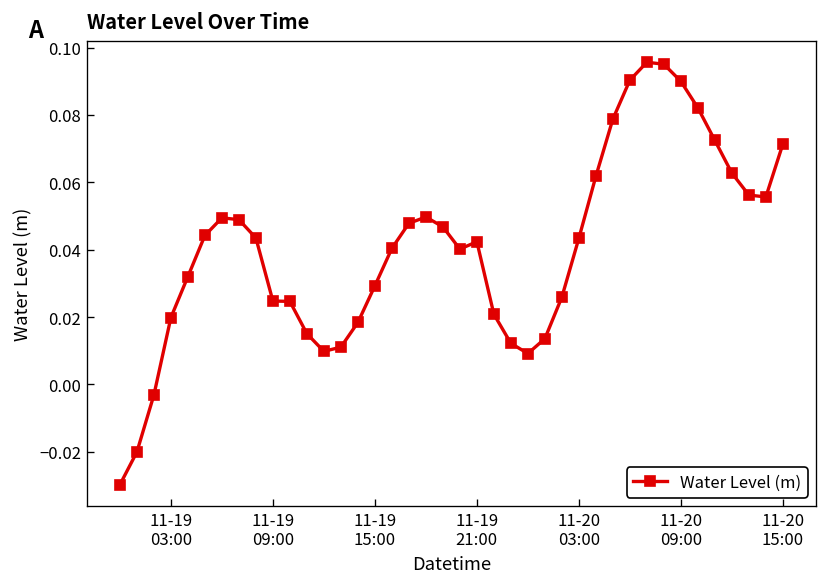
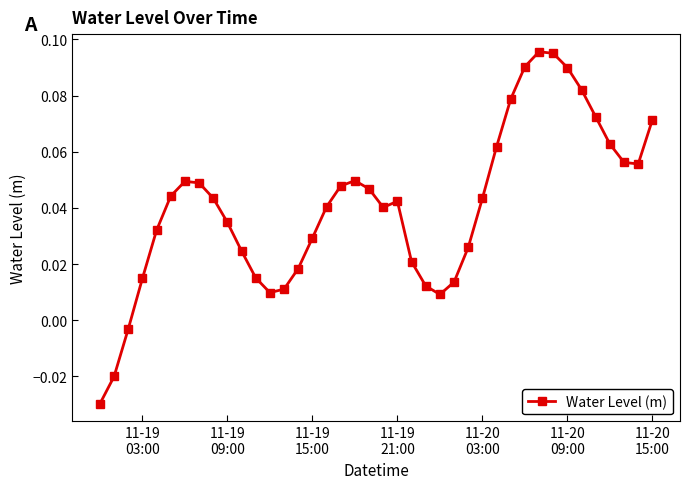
11-19 03:00: 0.020 -> 0.015
11-19 09:00: 0.025 -> 0.035
